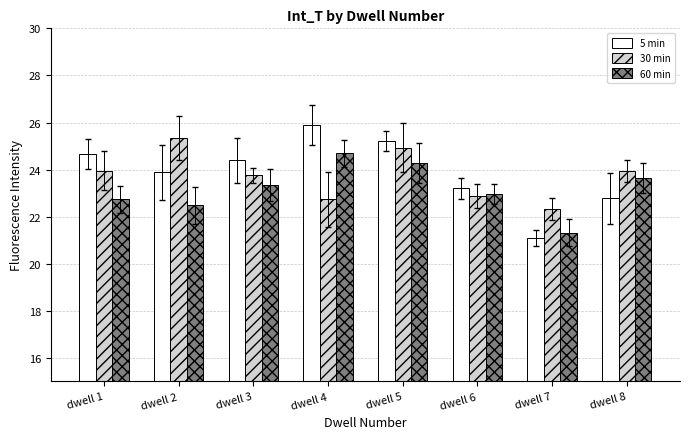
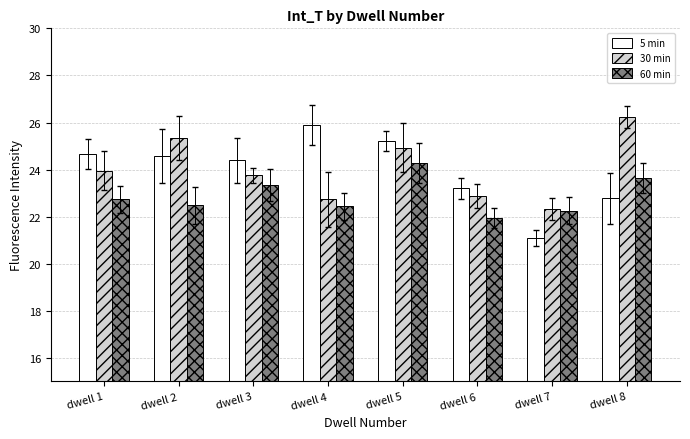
5 min, dwell 2: 23.9 -> 24.6
60 min, dwell 4: 24.7 -> 22.4
60 min, dwell 6: 23.0 -> 21.9
60 min, dwell 7: 21.3 -> 22.3
30 min, dwell 8: 23.9 -> 26.2
